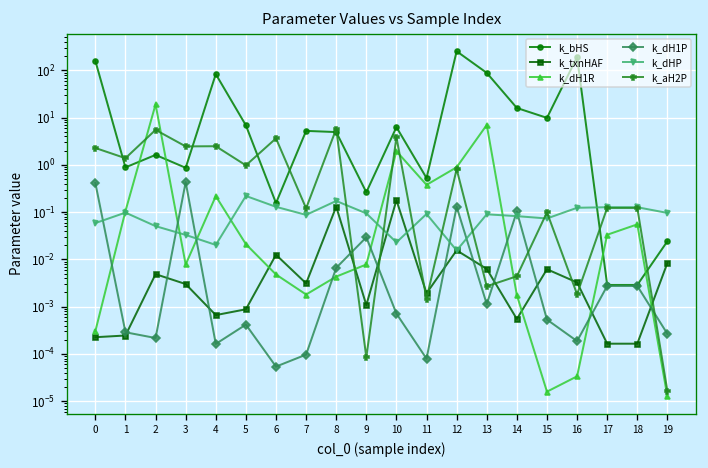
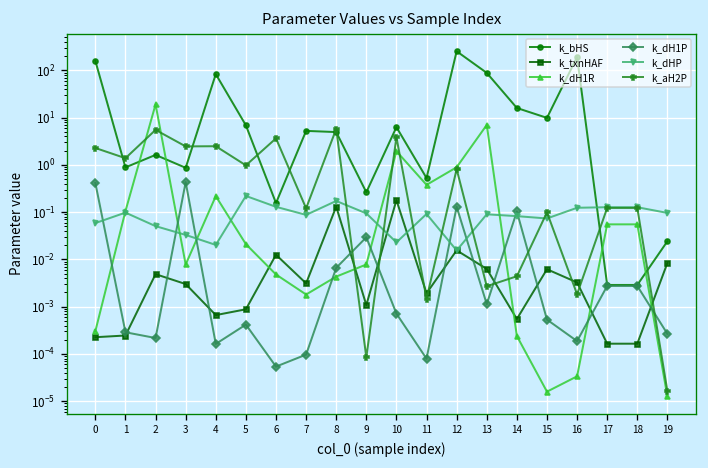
k_dH1R, 14: 0.002 -> 0.0002
k_dH1R, 17: 0.03 -> 0.06
